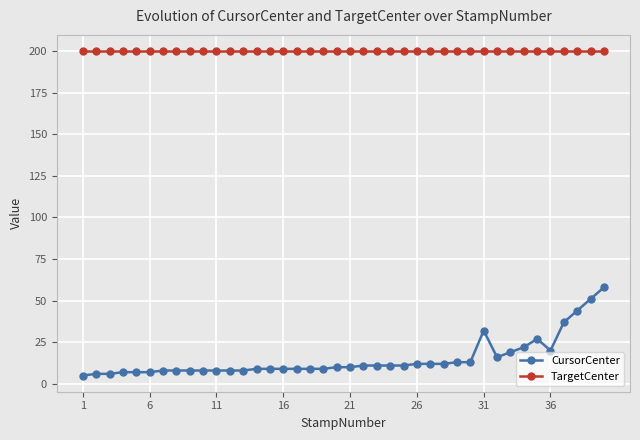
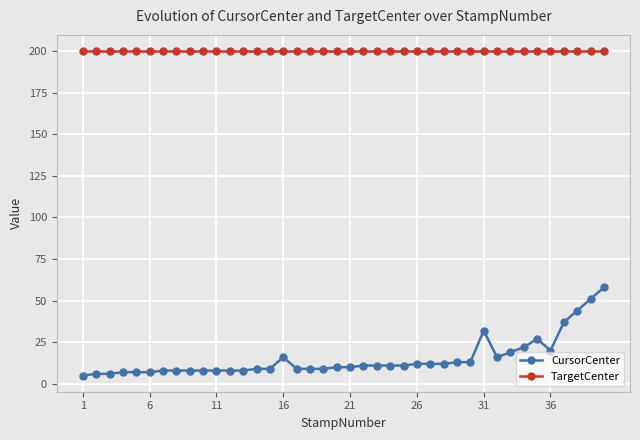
CursorCenter, 16: 9 -> 16
